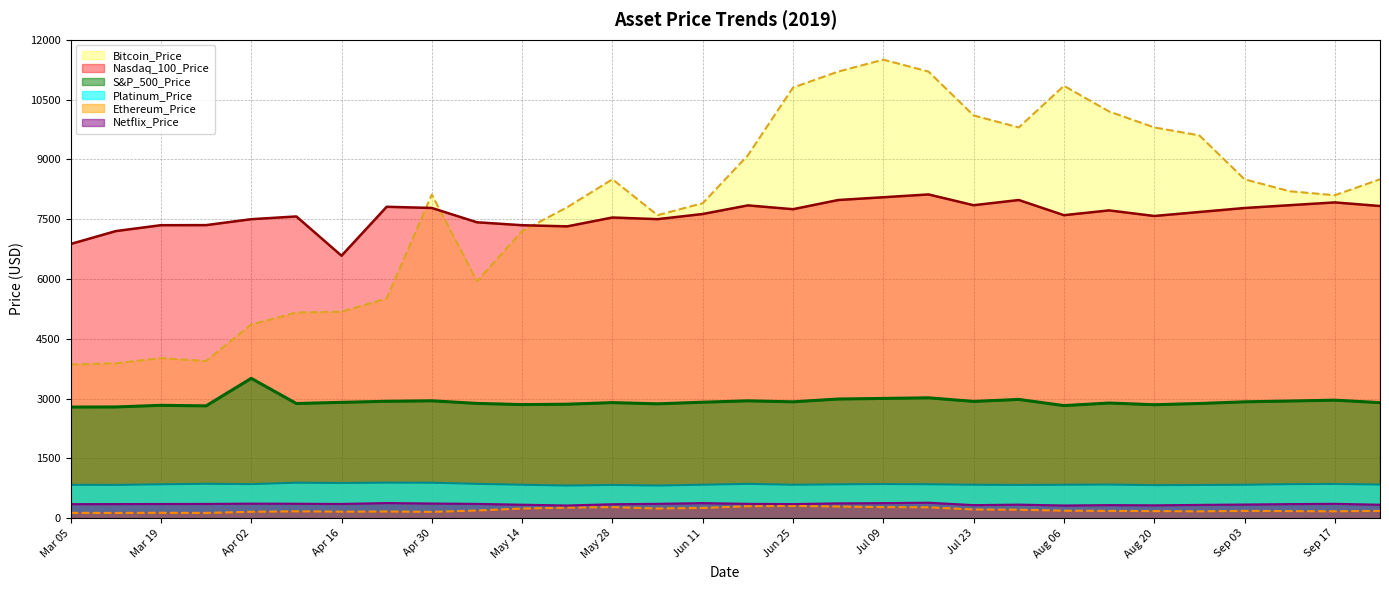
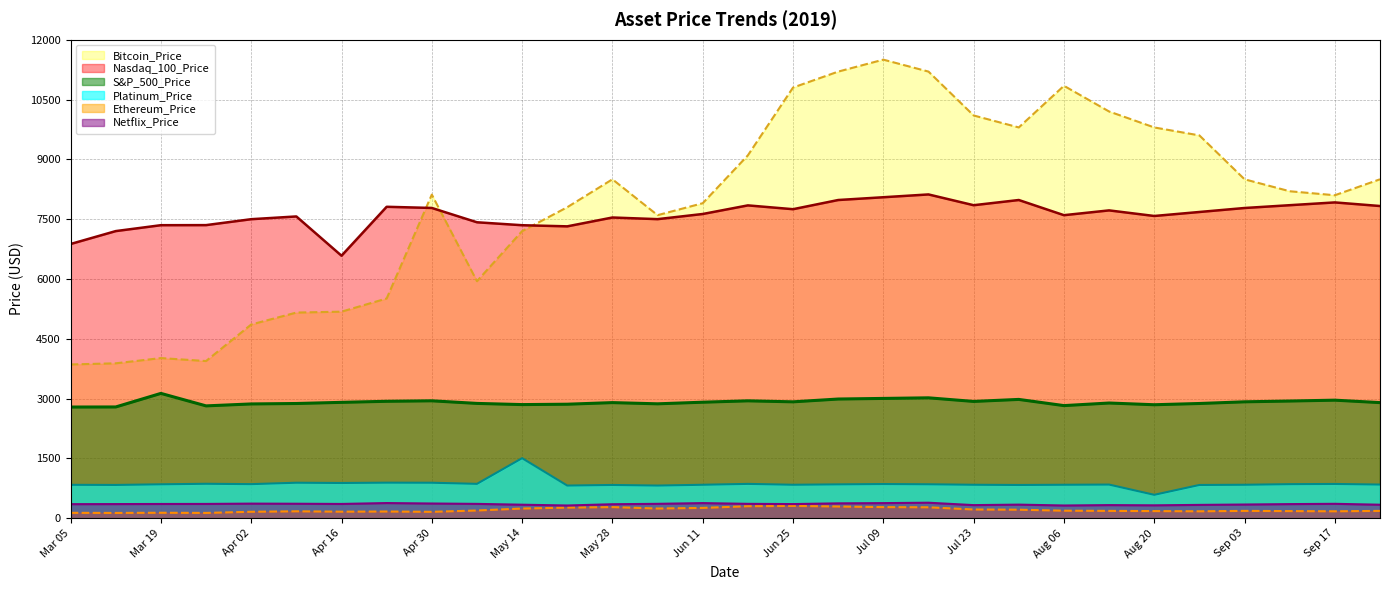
S&P_500_Price, Mar 19: 2800 -> 3100
S&P_500_Price, Apr 02: 3500 -> 2900
Platinum_Price, May 14: 800 -> 1500
Platinum_Price, Aug 20: 800 -> 600
